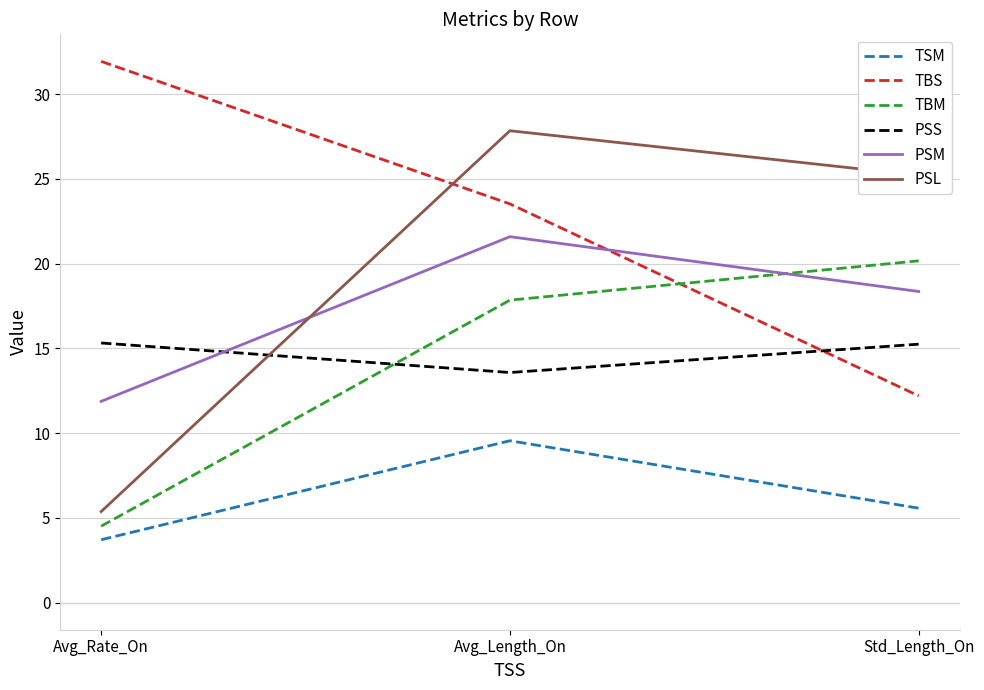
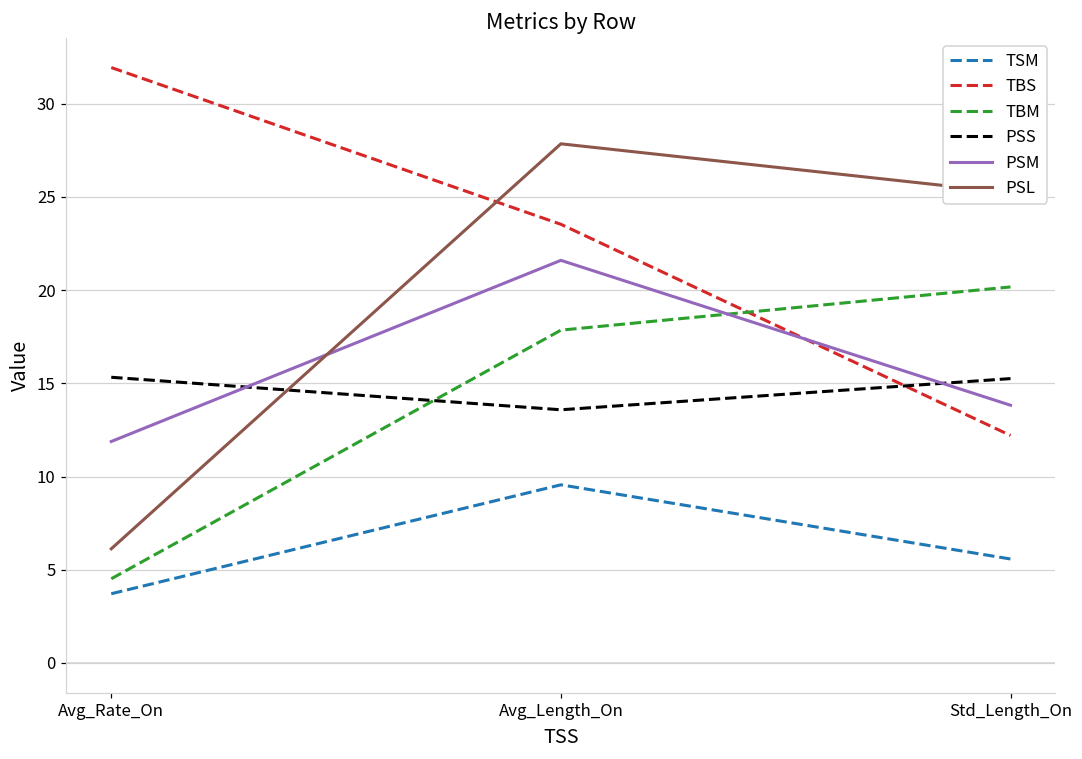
PSL, Avg_Rate_On: 5.4 -> 6.1
PSM, Std_Length_On: 18.4 -> 13.8
